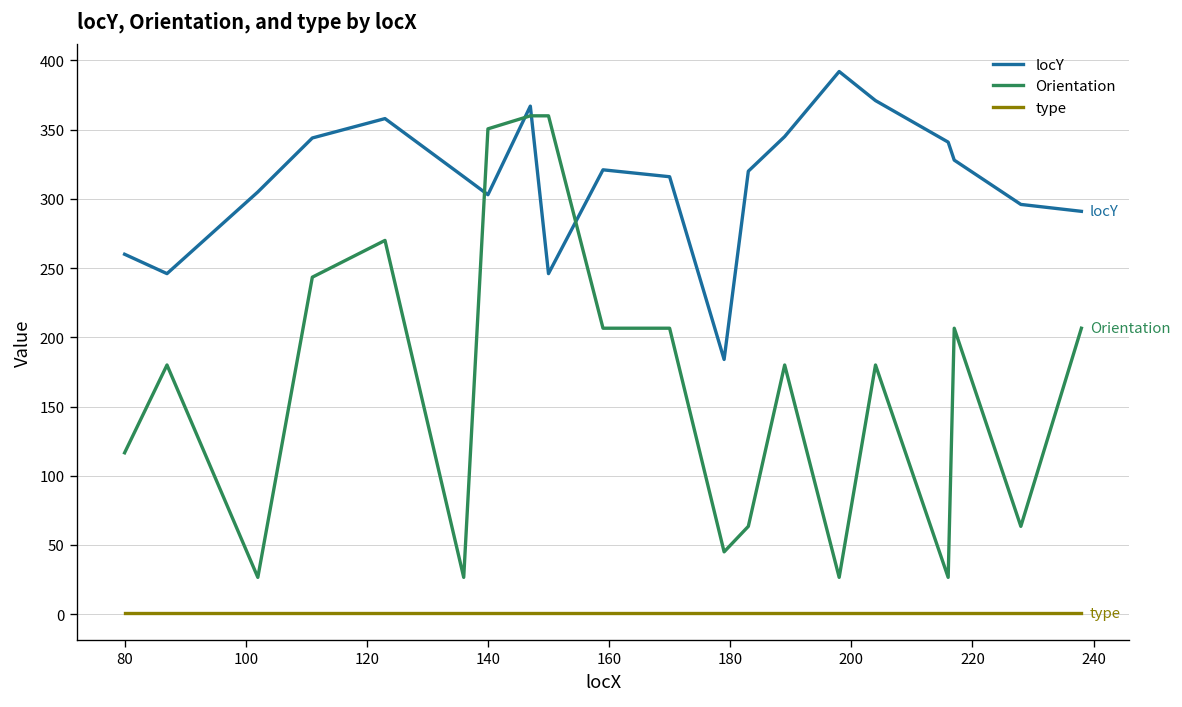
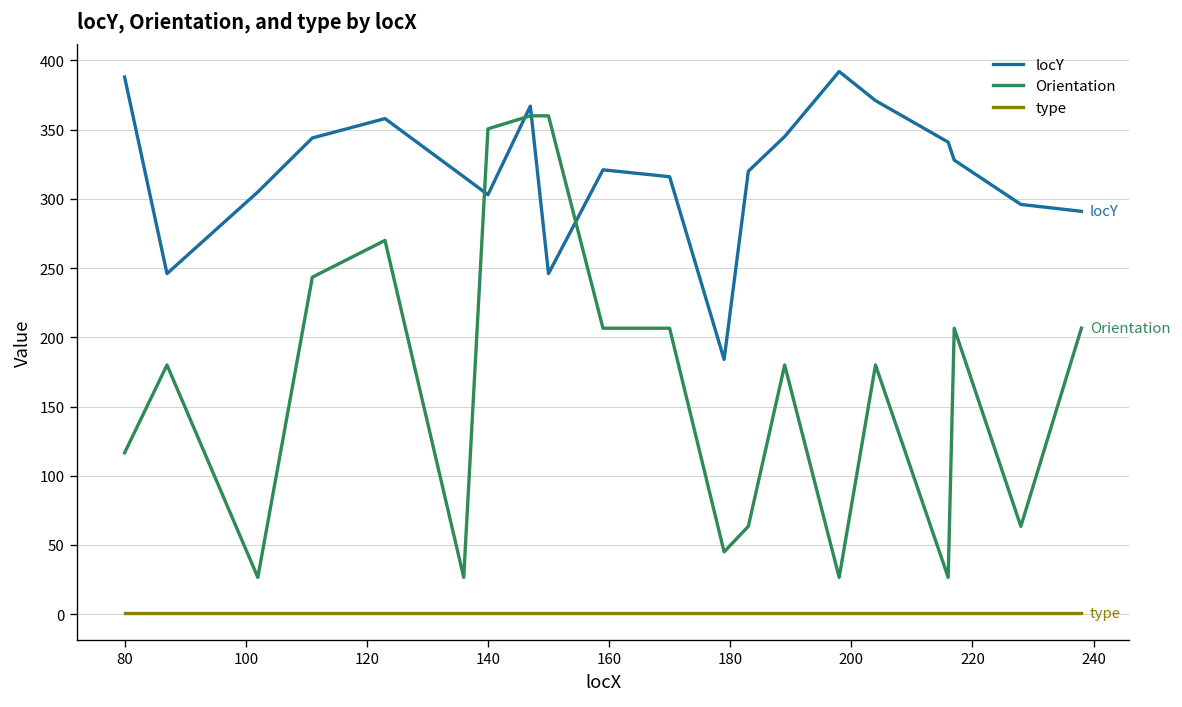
locY, 80: 260 -> 388
